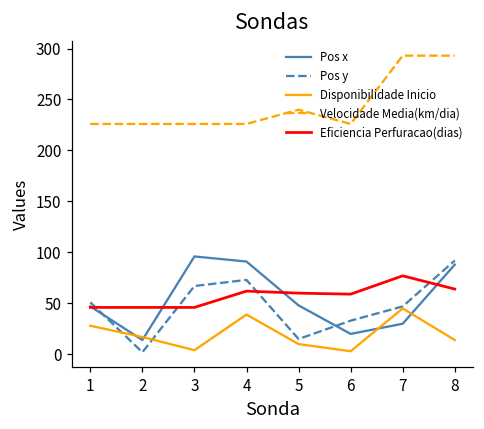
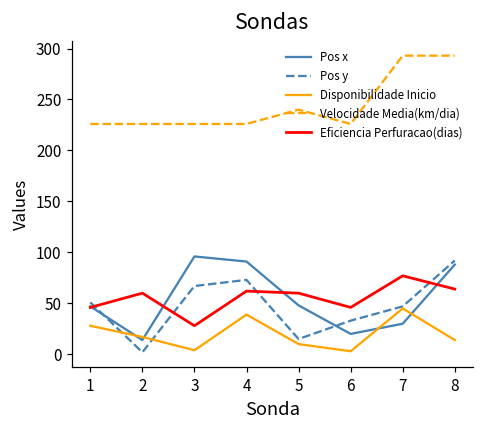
Eficiencia Perfuracao(dias), 2: 50 -> 60
Eficiencia Perfuracao(dias), 3: 50 -> 30
Eficiencia Perfuracao(dias), 6: 60 -> 50
